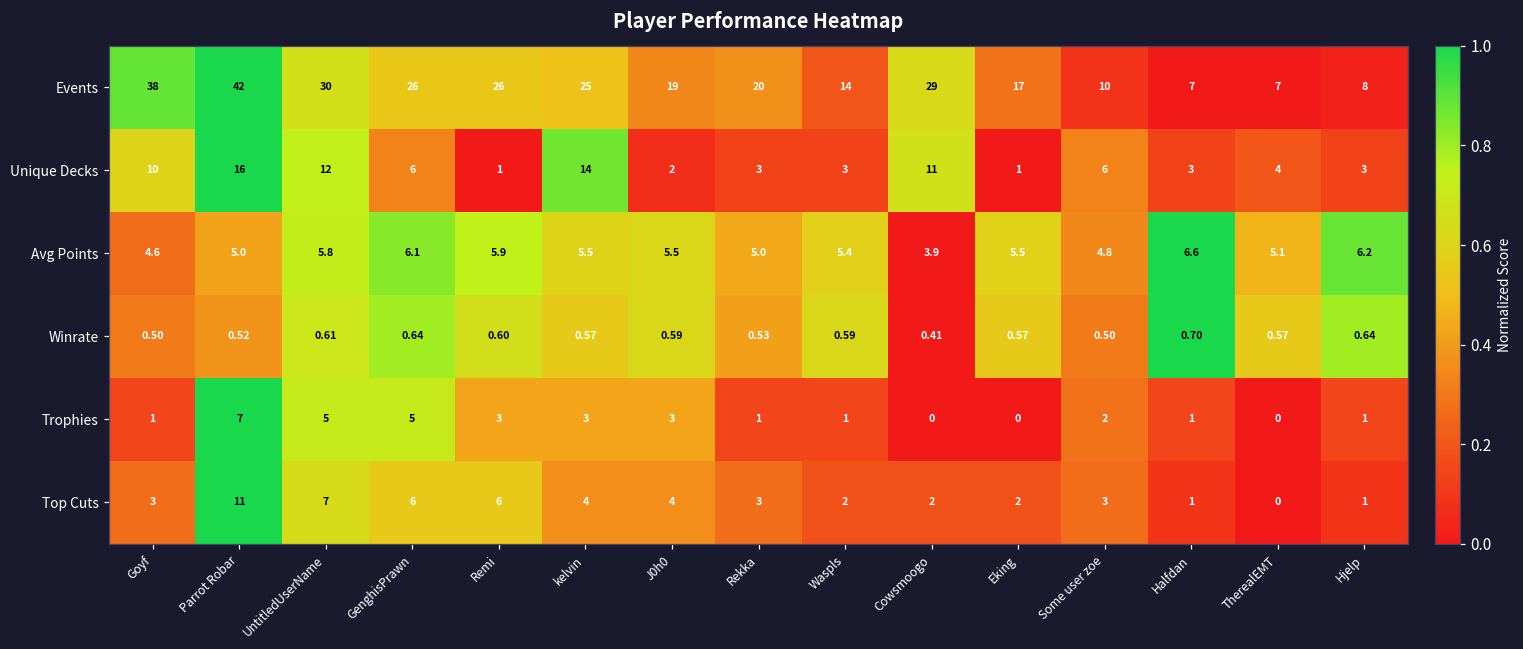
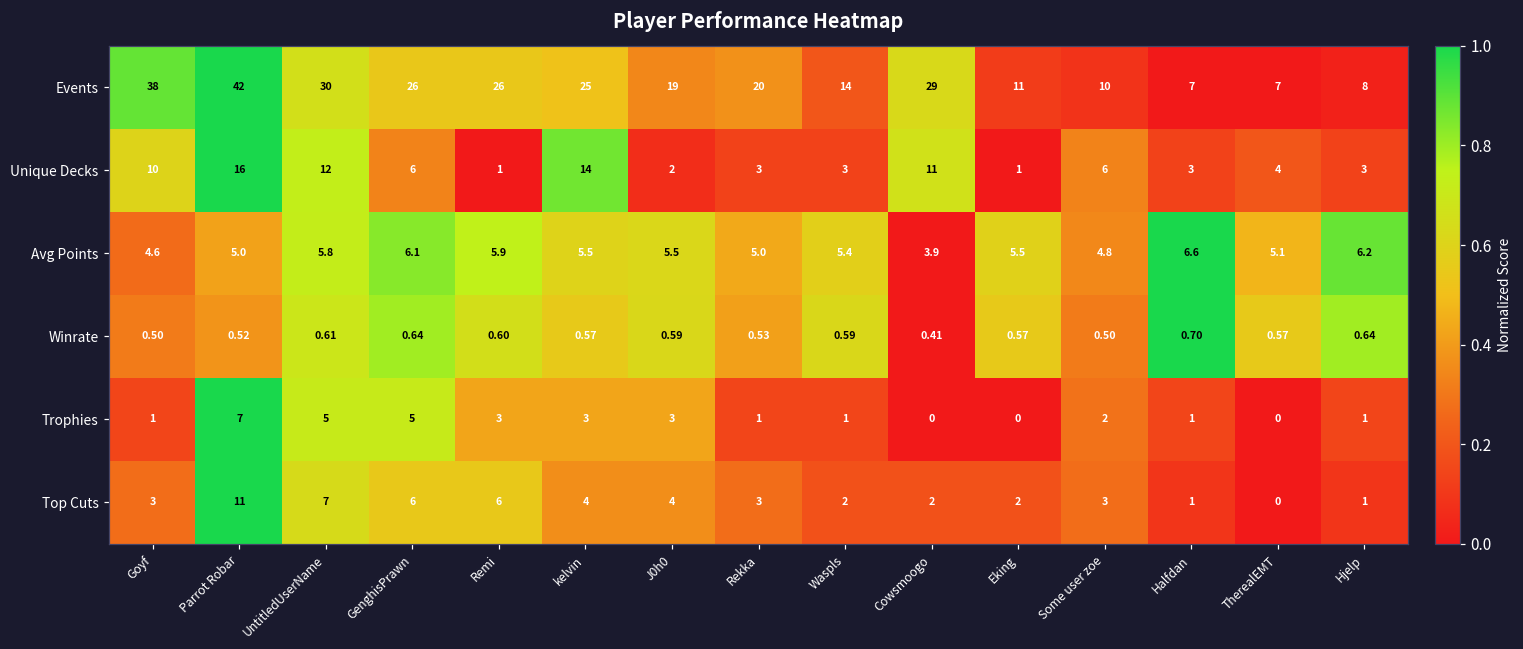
Events, Eking: 17 -> 11
